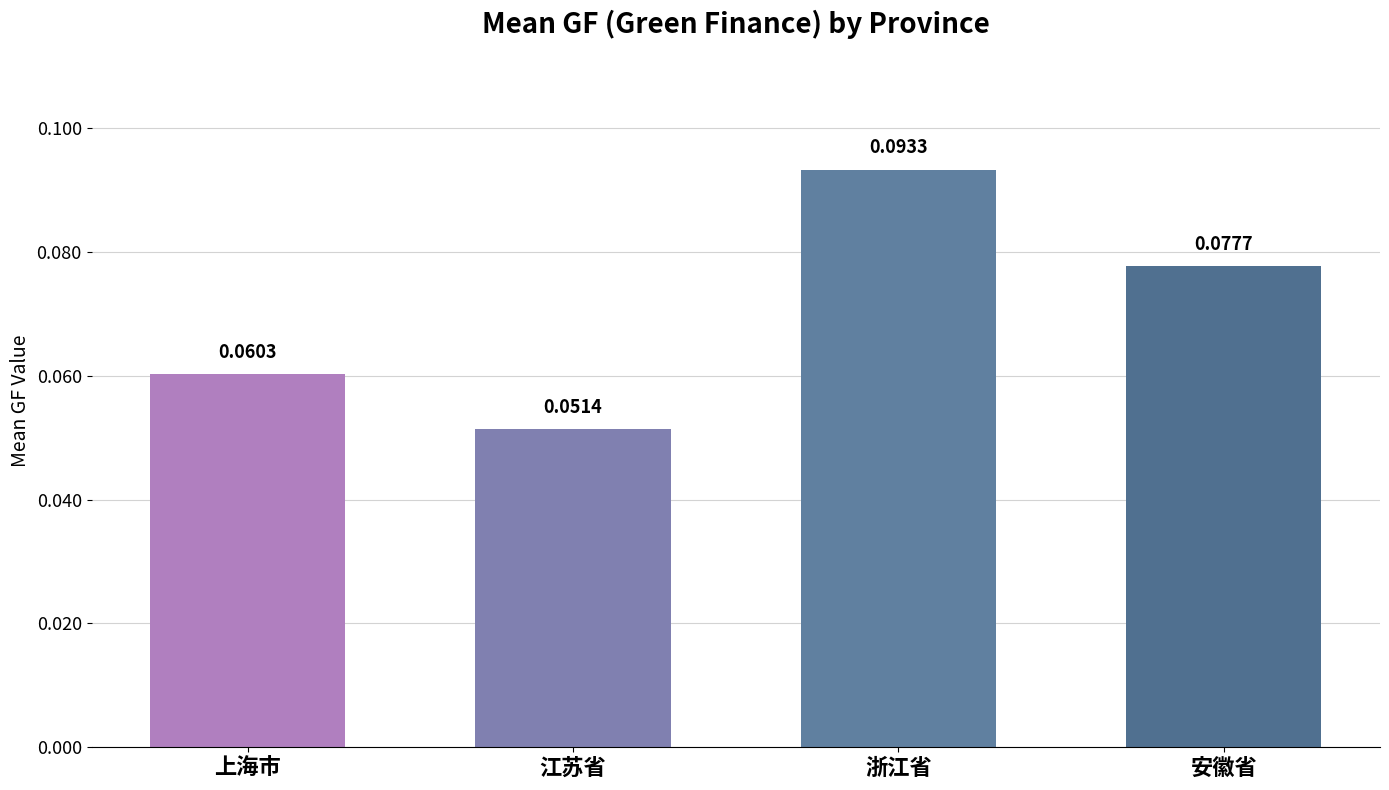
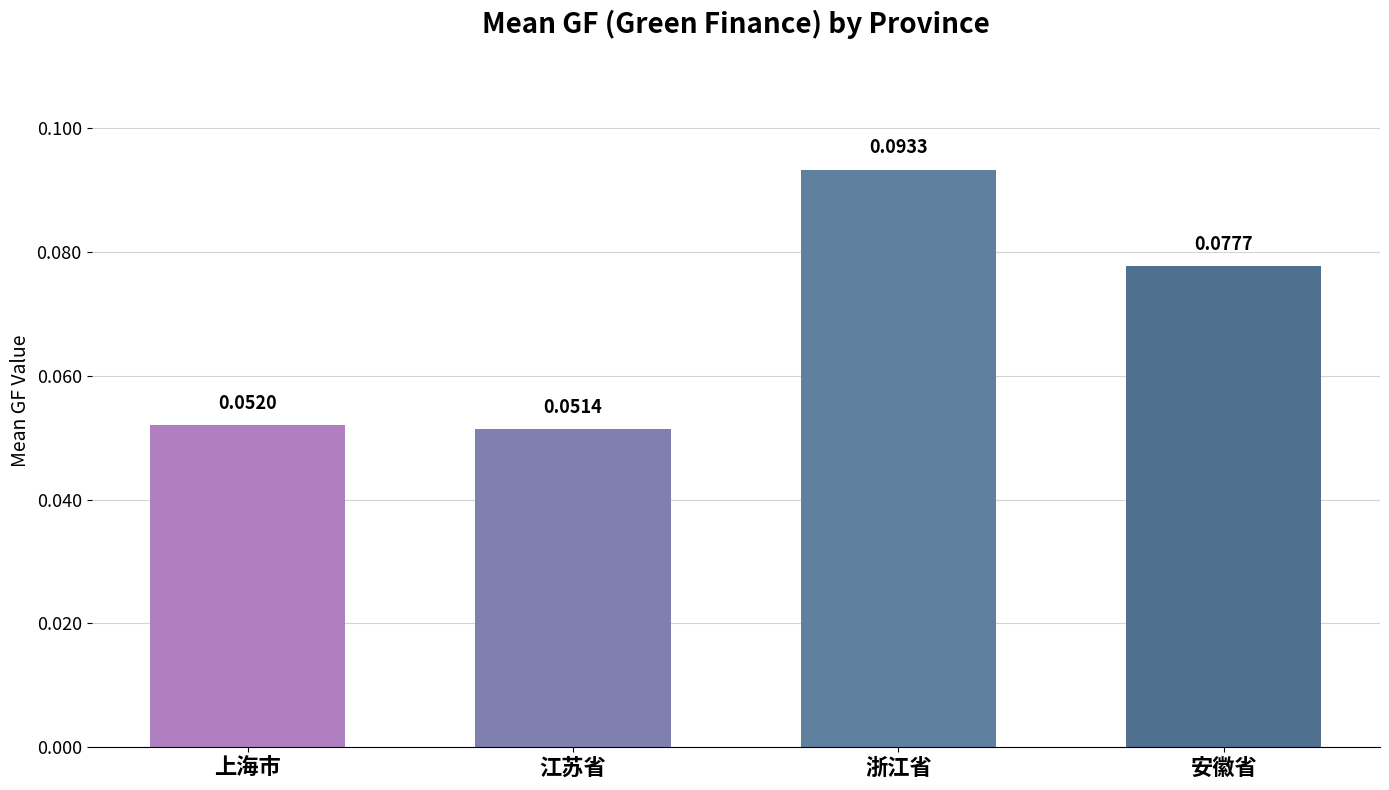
上海市: 0.0603 -> 0.0520
